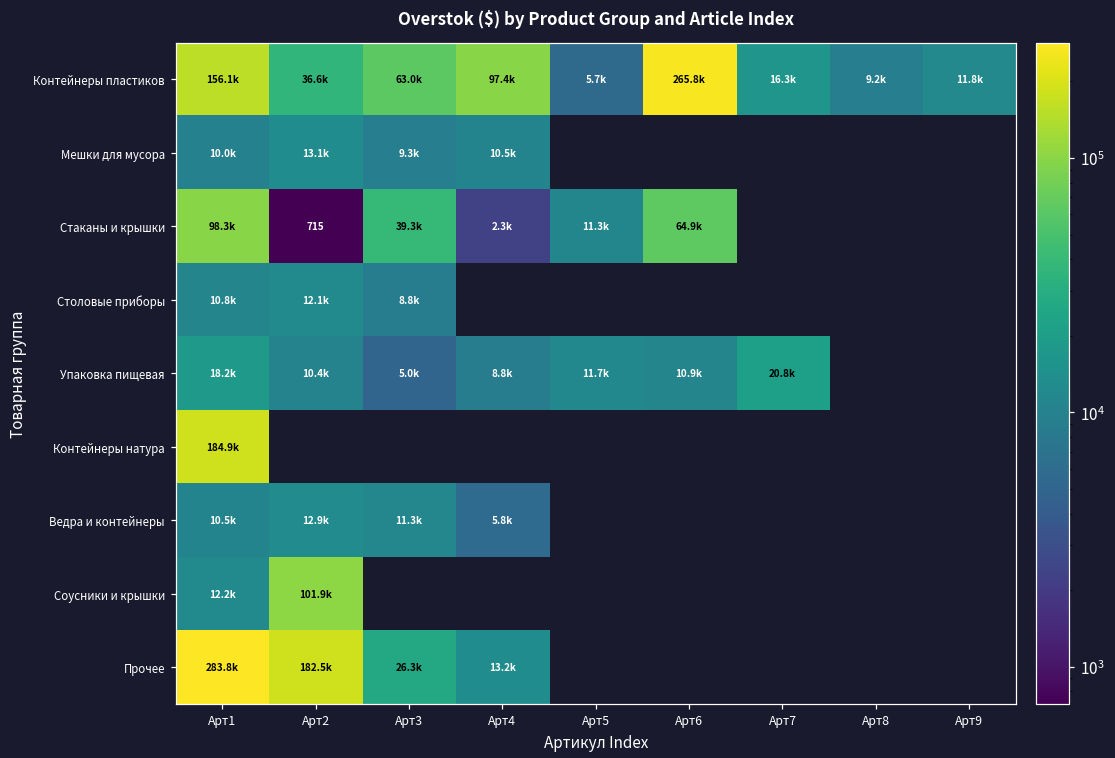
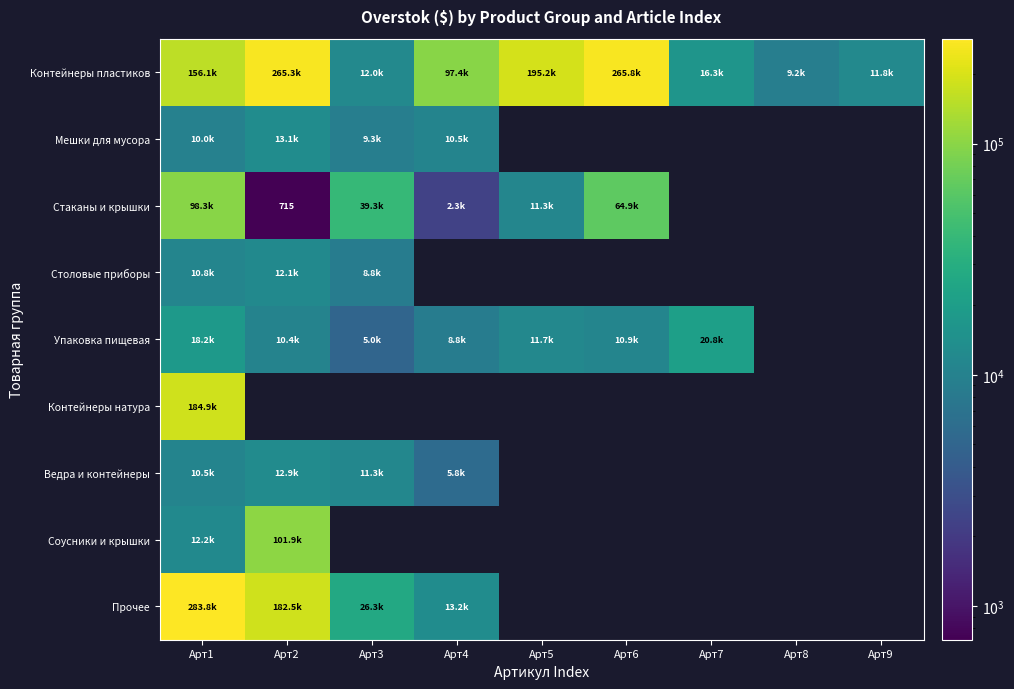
Контейнеры пластиков, Арт2: 36.6k -> 265.3k
Контейнеры пластиков, Арт3: 63.0k -> 12.0k
Контейнеры пластиков, Арт5: 5.7k -> 195.2k
